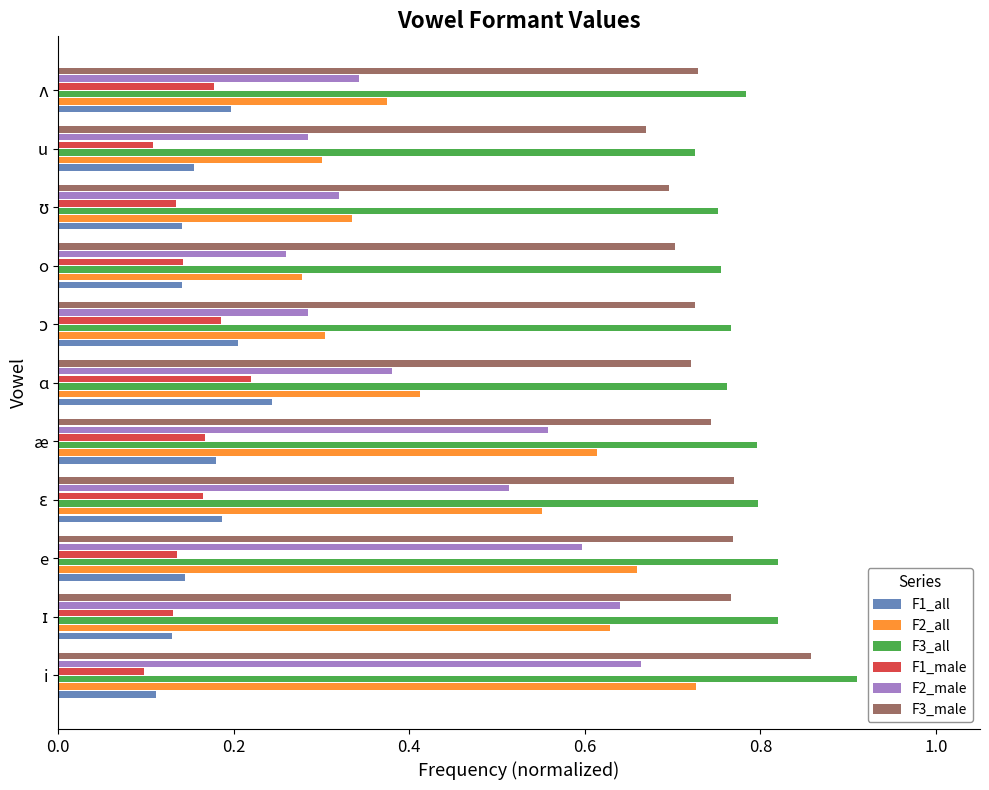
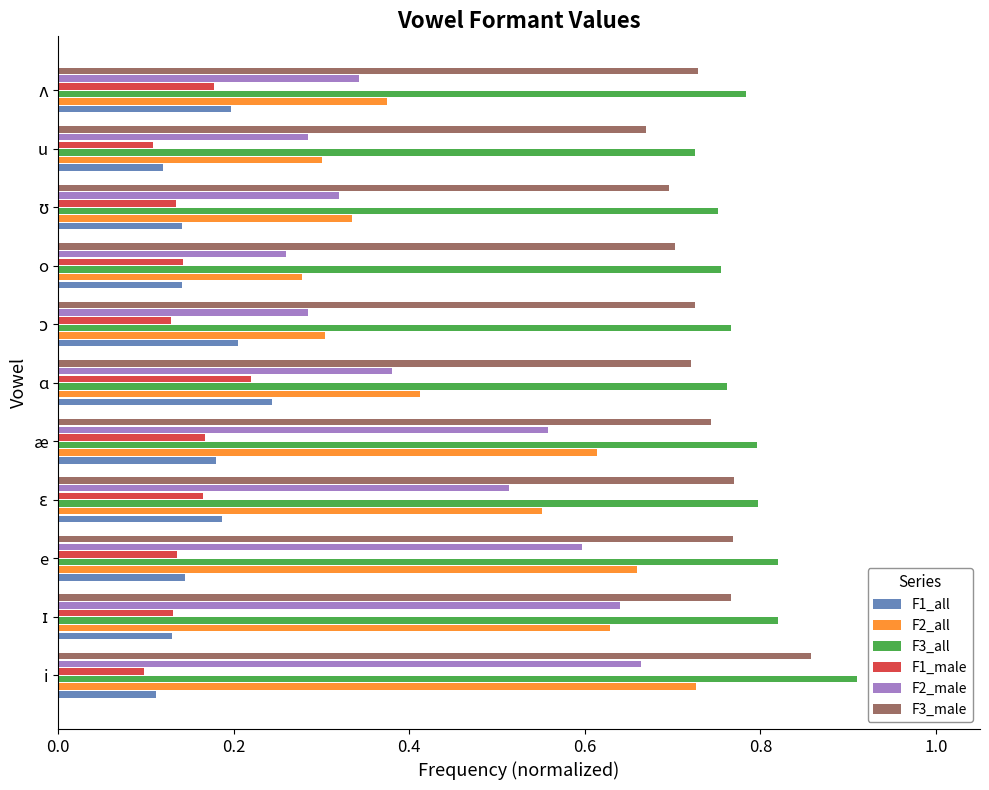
F1_all, u: 0.15 -> 0.12
F1_male, ɔ: 0.19 -> 0.13
